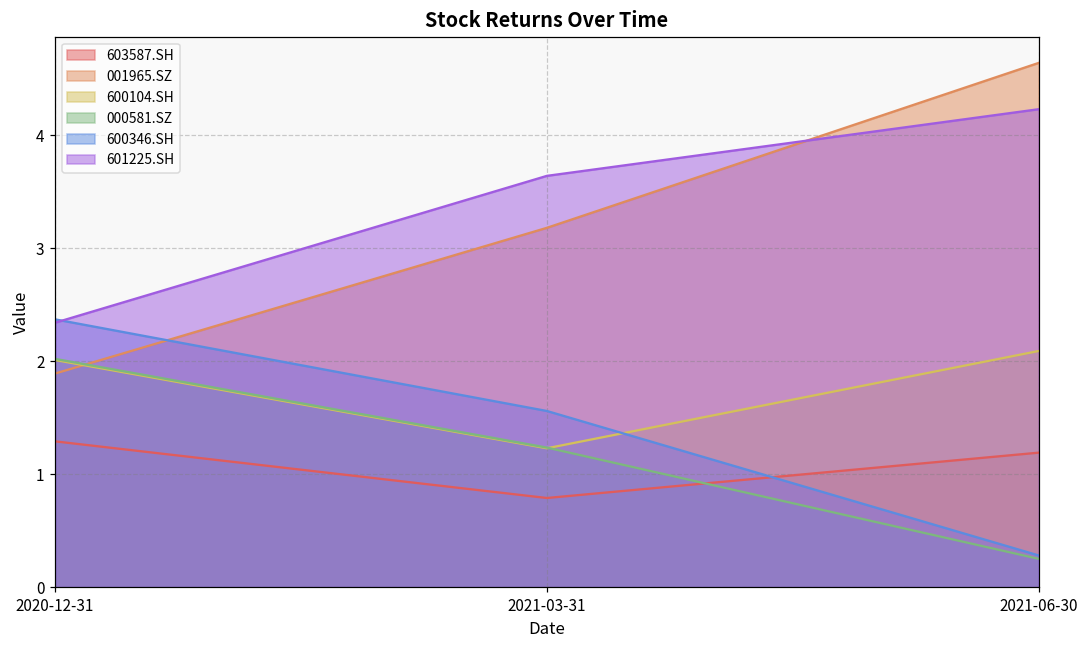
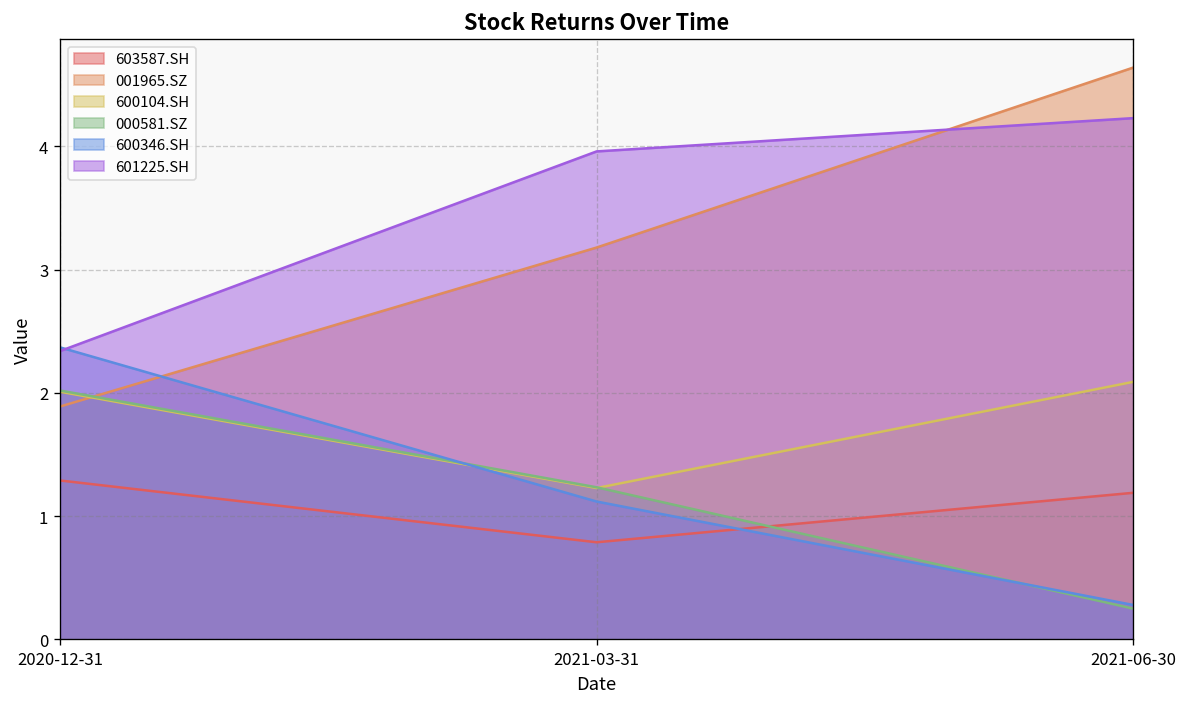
600346.SH, 2021-03-31: 1.56 -> 1.12
601225.SH, 2021-03-31: 3.64 -> 3.96
